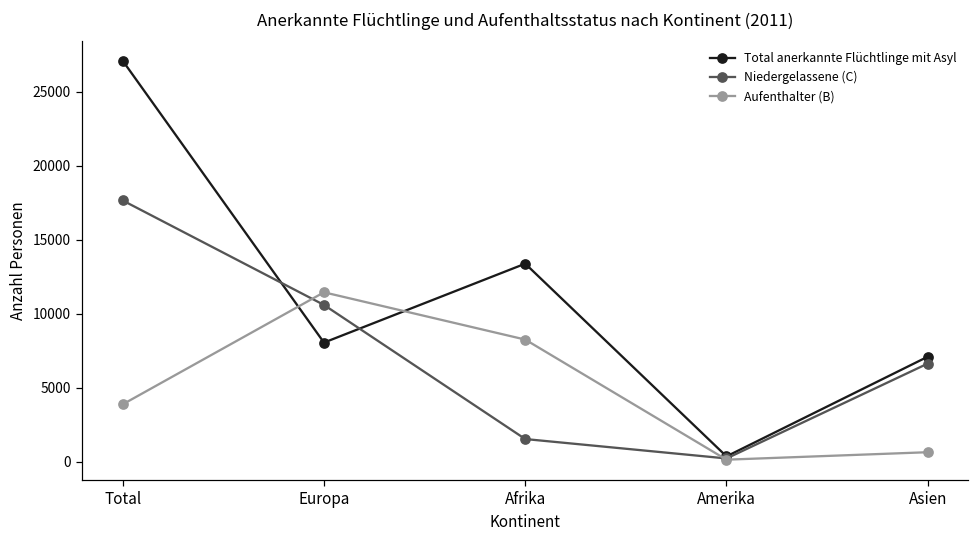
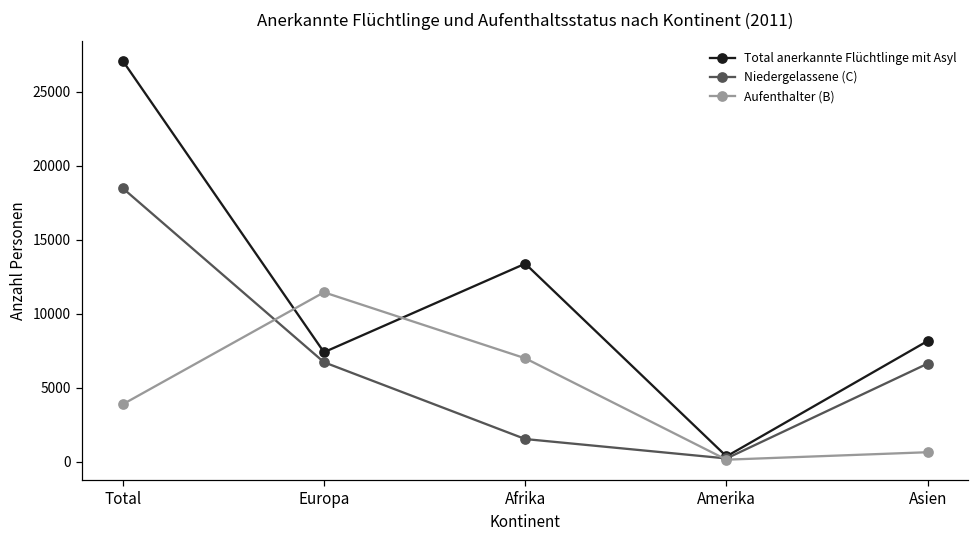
Niedergelassene (C), Total: 17700 -> 18500
Total anerkannte Flüchtlinge mit Asyl, Europa: 8100 -> 7400
Niedergelassene (C), Europa: 10600 -> 6700
Aufenthalter (B), Afrika: 8300 -> 7000
Total anerkannte Flüchtlinge mit Asyl, Asien: 7100 -> 8200
